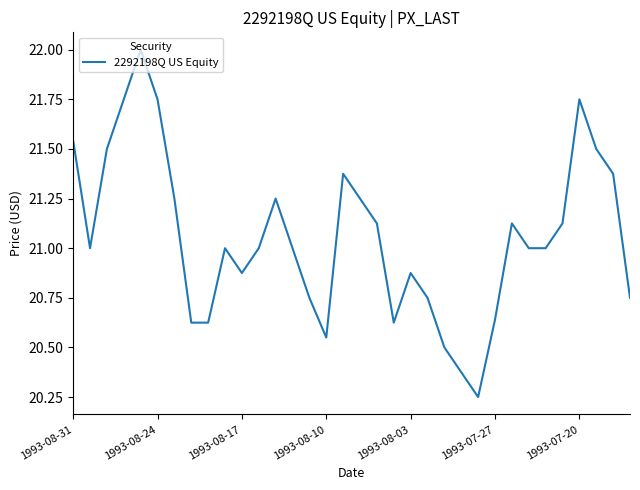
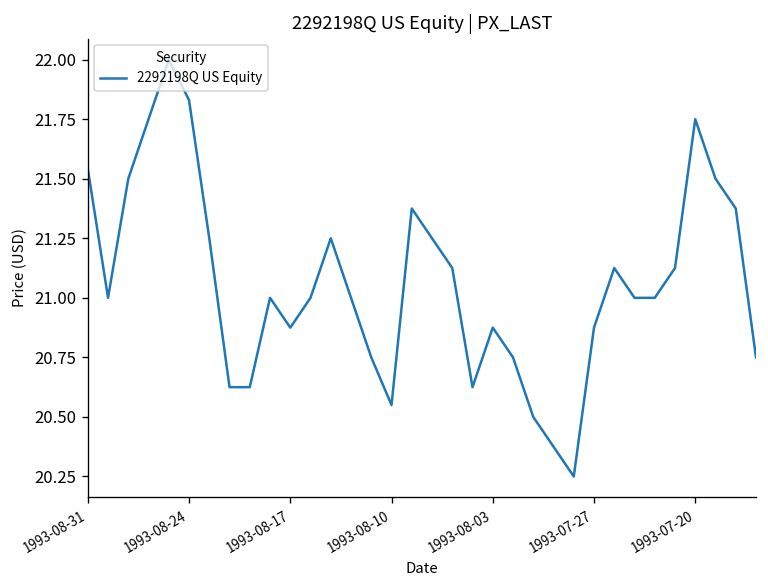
1993-08-24: 21.75 -> 21.83
1993-07-27: 20.64 -> 20.88
